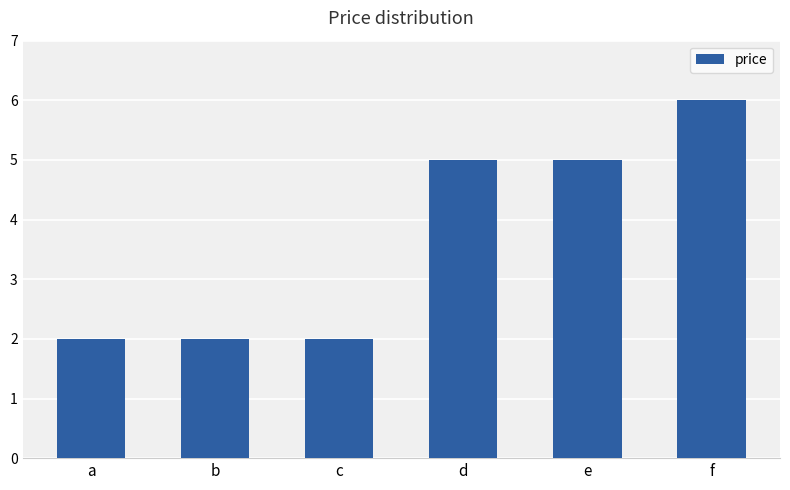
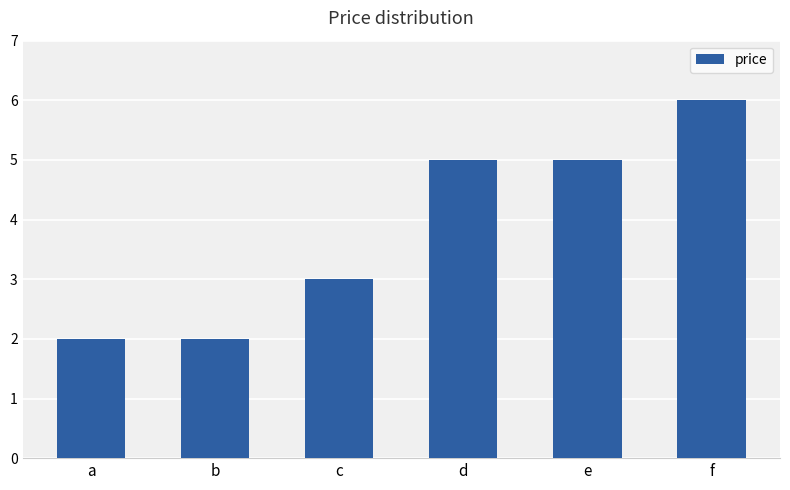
c: 2 -> 3
